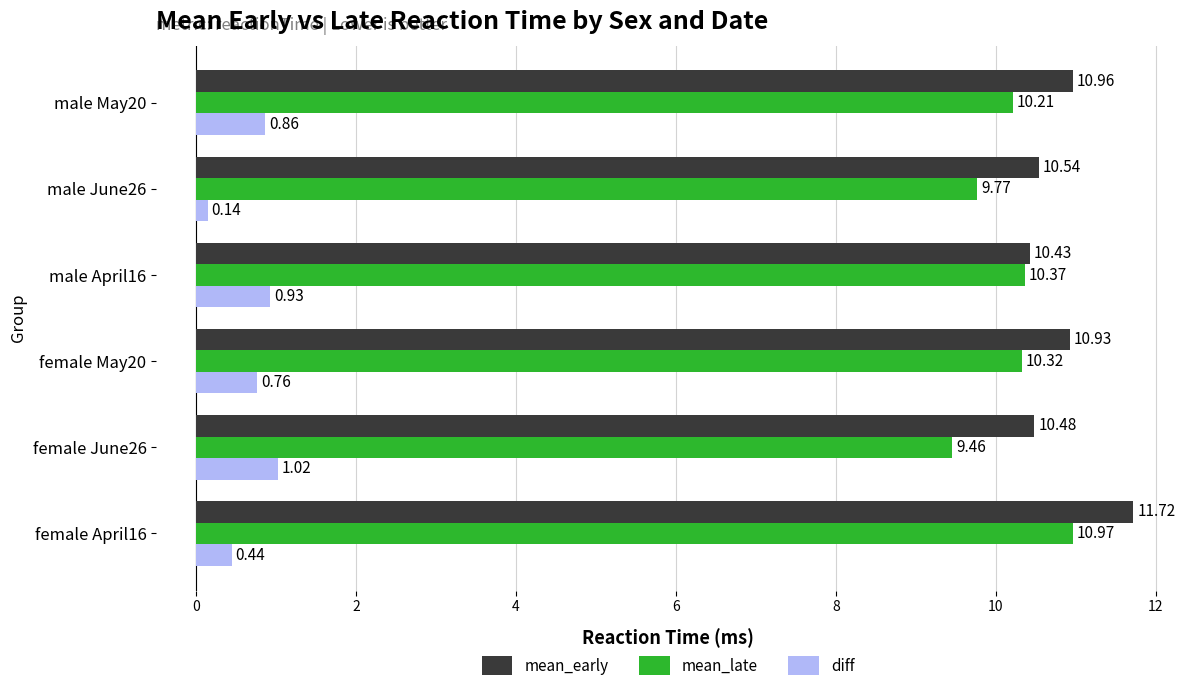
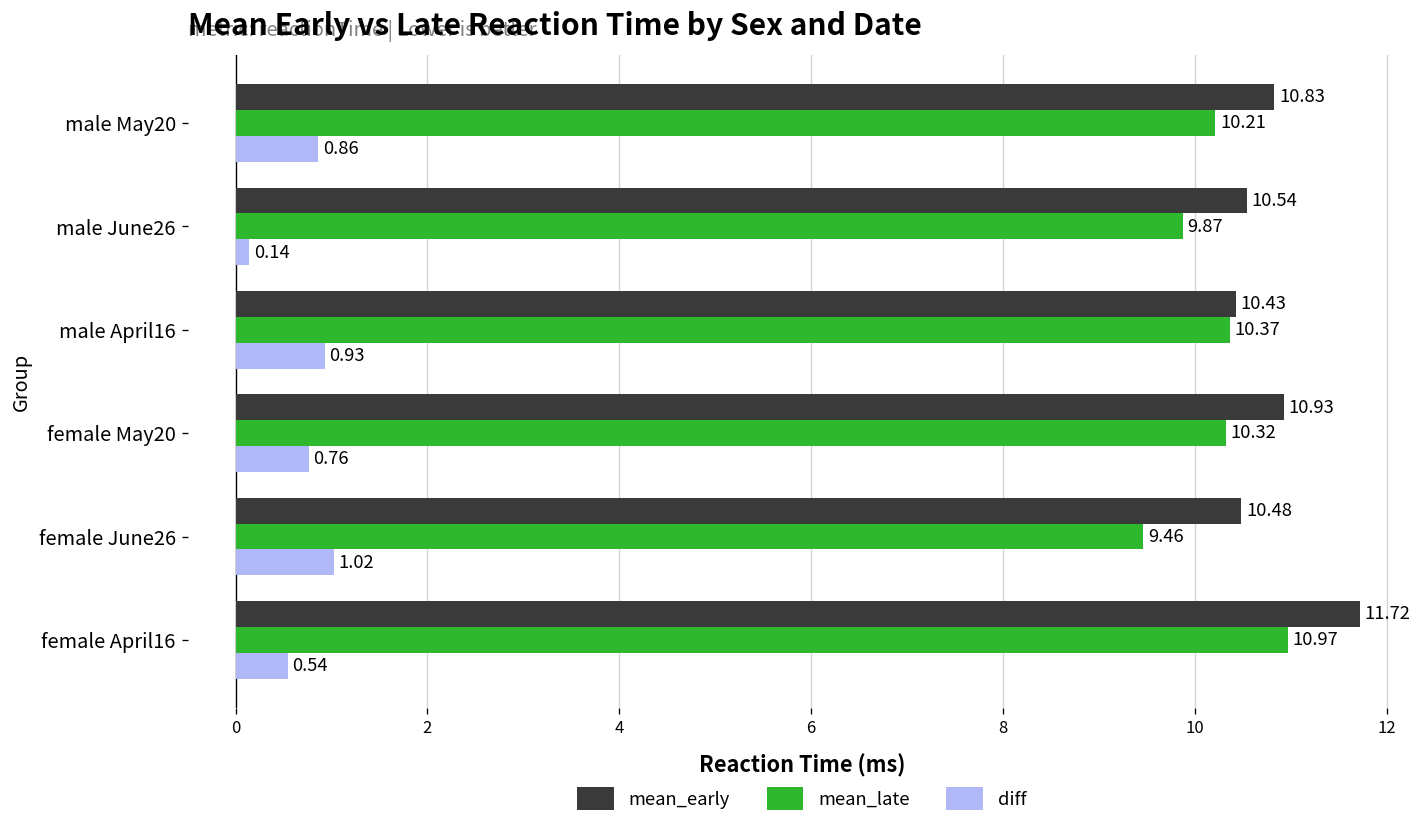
mean_early, male May20: 10.96 -> 10.83
mean_late, male June26: 9.77 -> 9.87
diff, female April16: 0.44 -> 0.54
